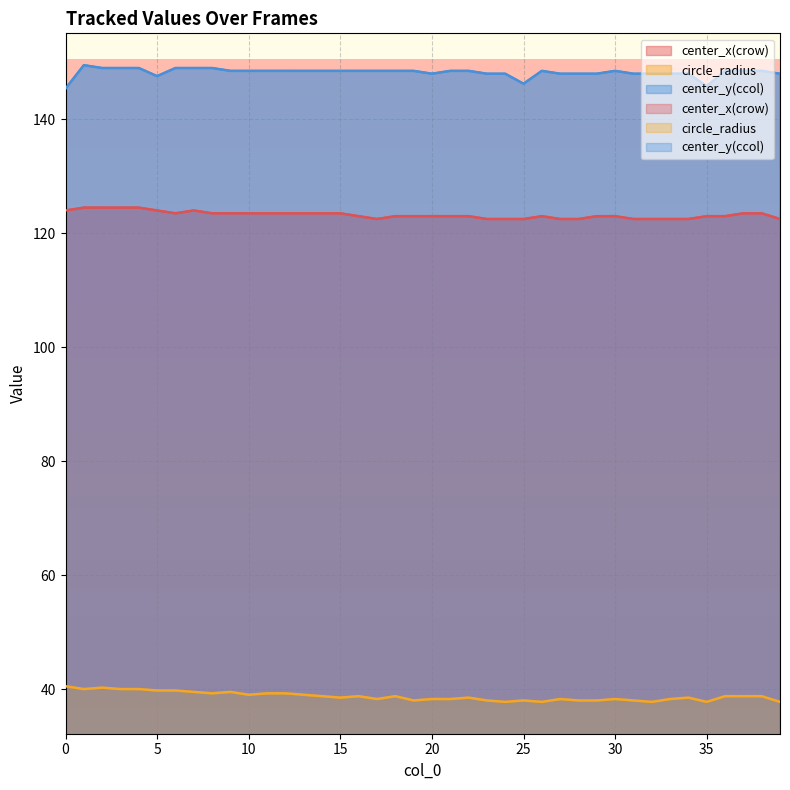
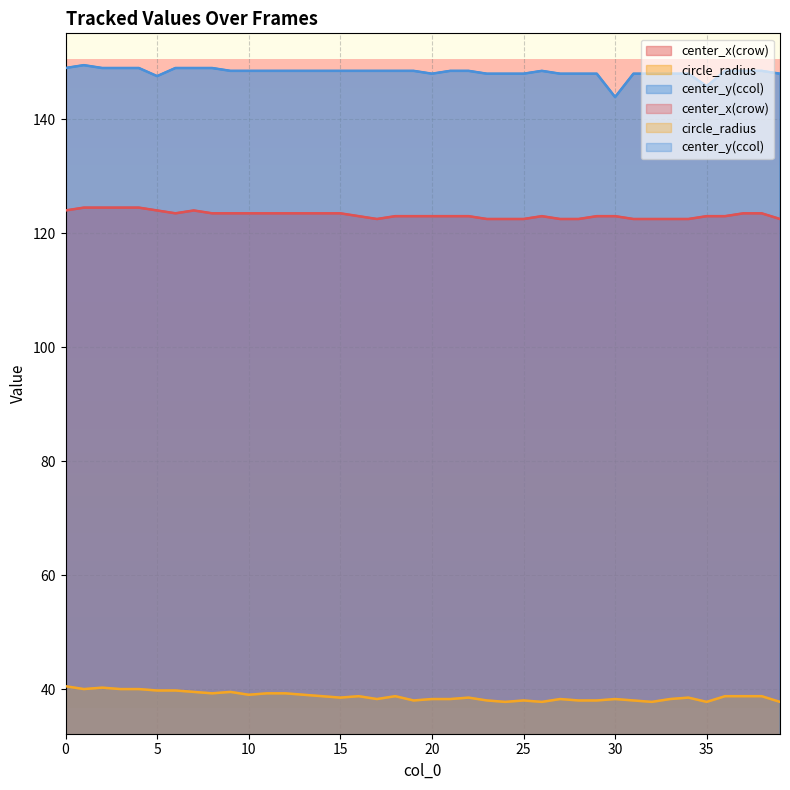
center_y(ccol), 0: 145 -> 149
center_y(ccol), 25: 146 -> 148
center_y(ccol), 30: 149 -> 144
